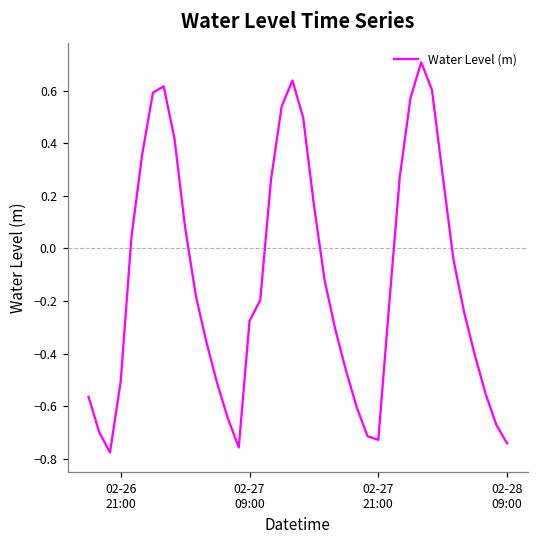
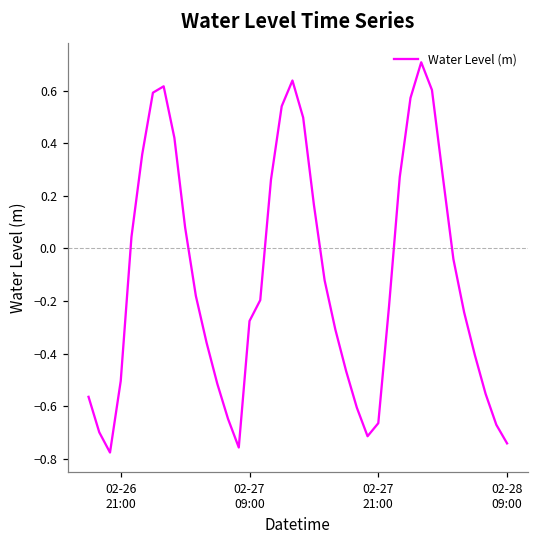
02-27 21:00: -0.73 -> -0.66
